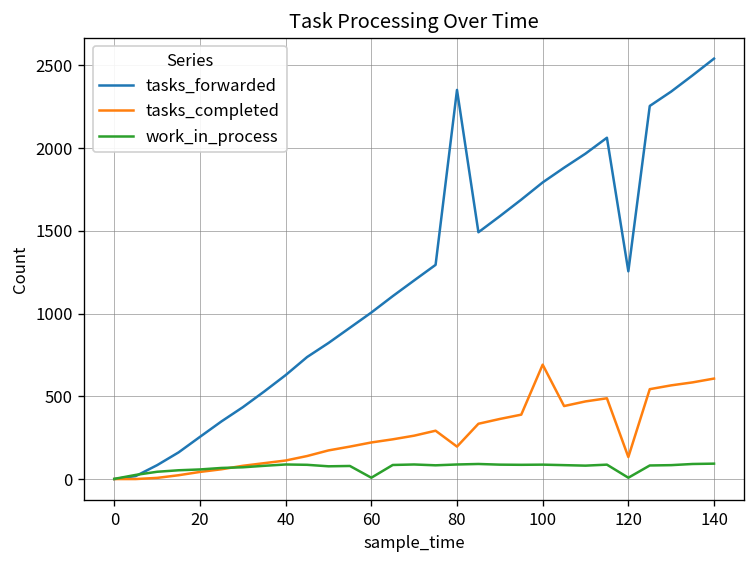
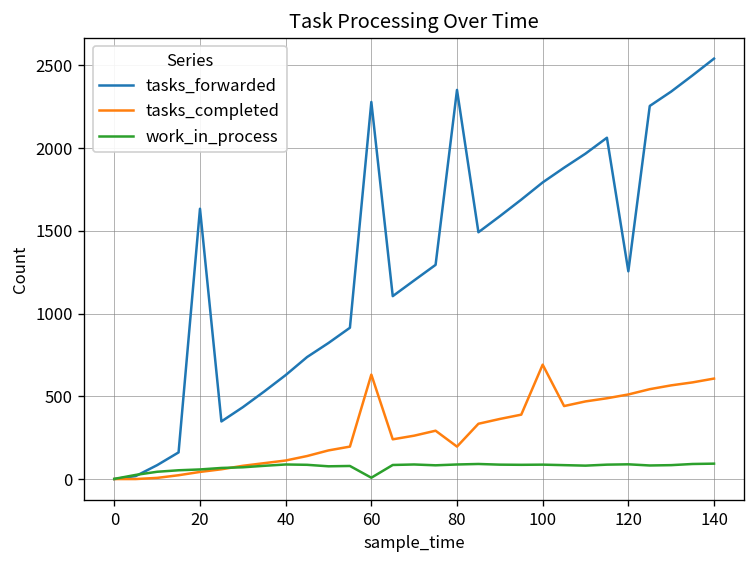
tasks_forwarded, 20: 260 -> 1630
tasks_forwarded, 60: 1010 -> 2280
tasks_completed, 60: 220 -> 630
tasks_completed, 120: 130 -> 510
work_in_process, 120: 10 -> 90
